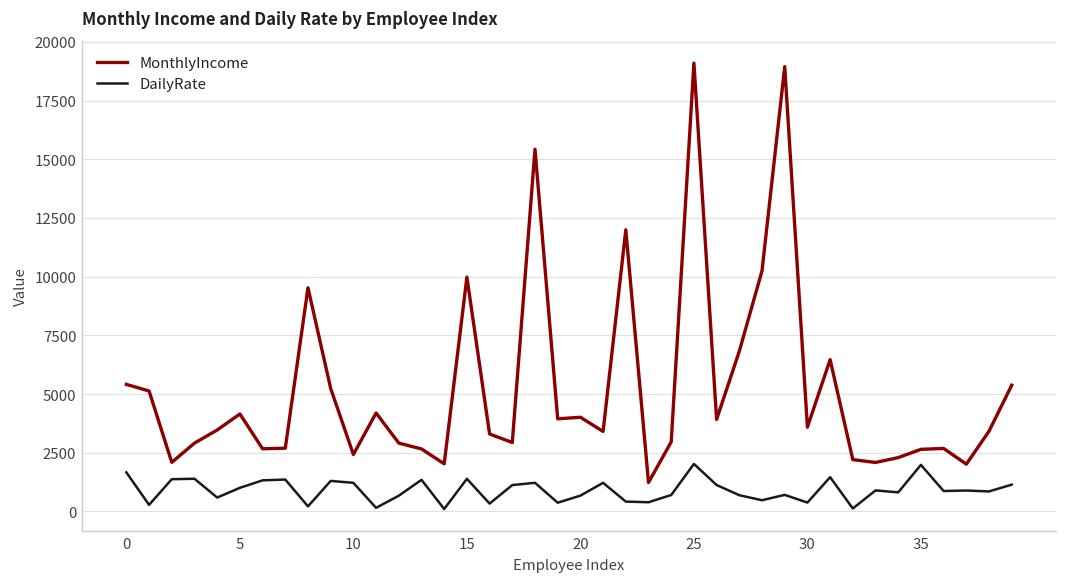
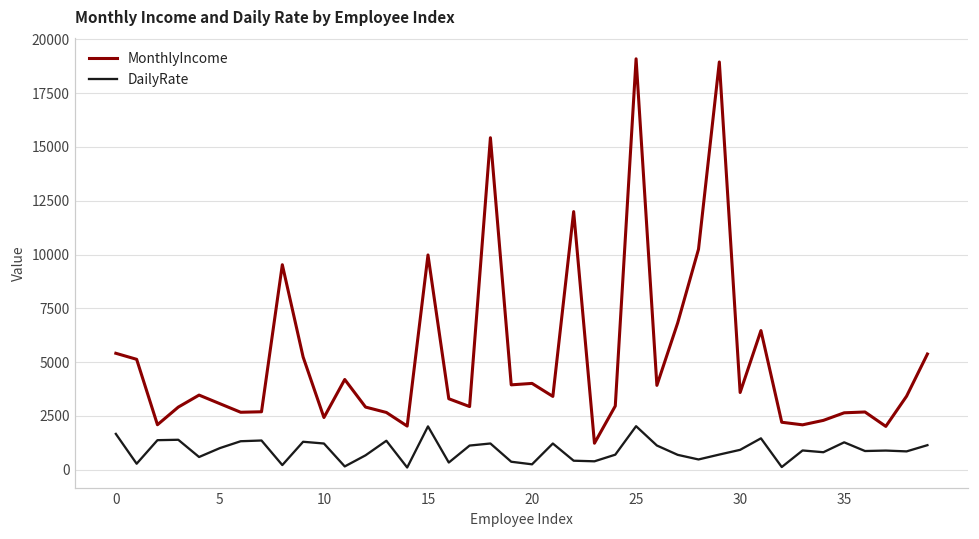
MonthlyIncome, 5: 4200 -> 3100
DailyRate, 15: 1400 -> 2000
DailyRate, 20: 700 -> 300
DailyRate, 30: 400 -> 900
DailyRate, 35: 2000 -> 1300
